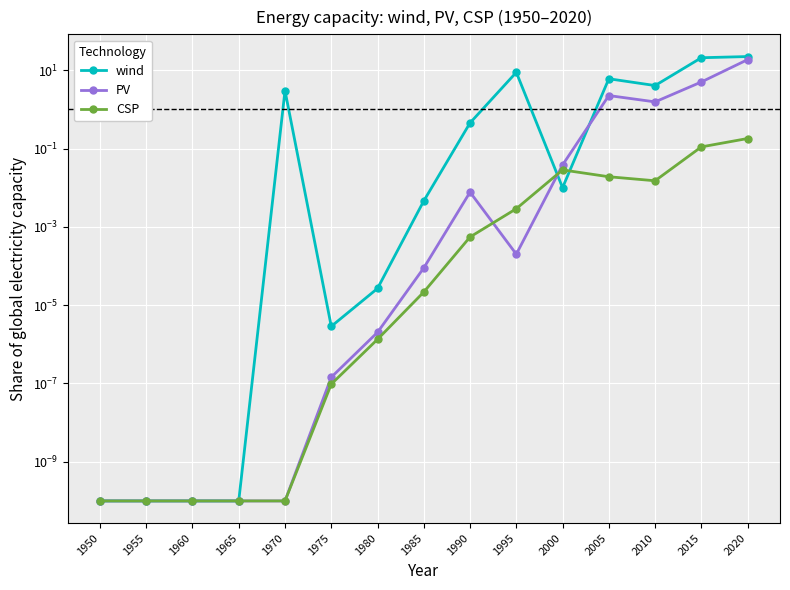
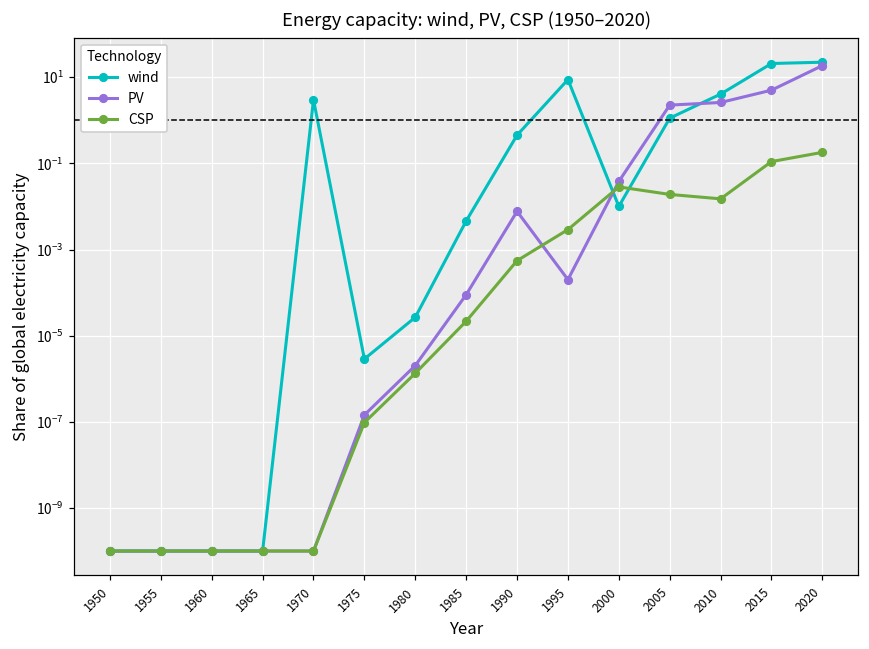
wind, 2005: 6 -> 1.1
PV, 2010: 1.6 -> 3
